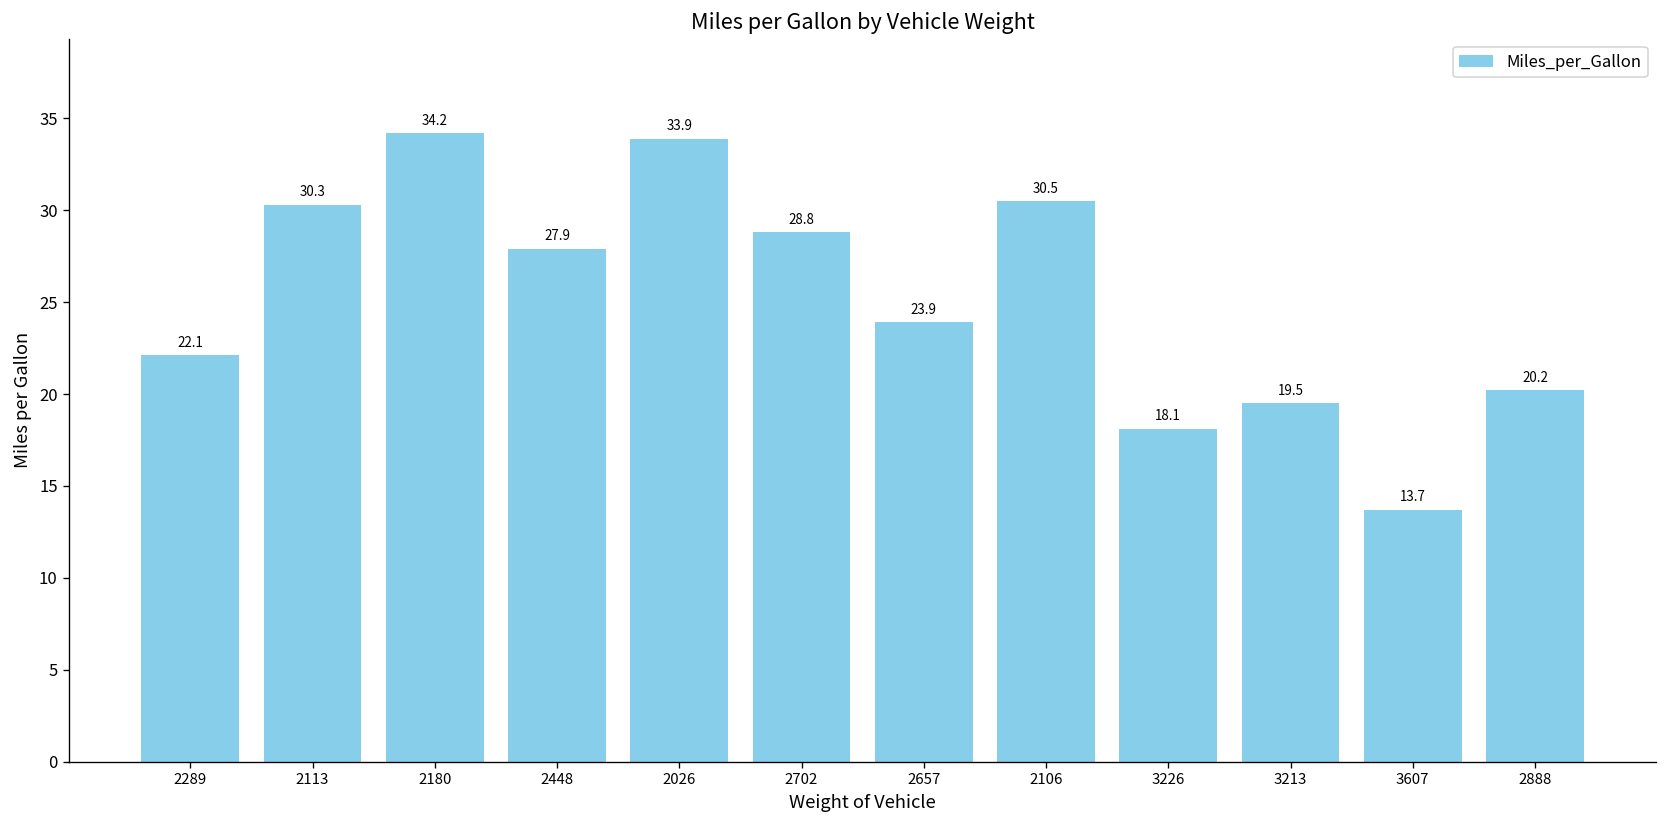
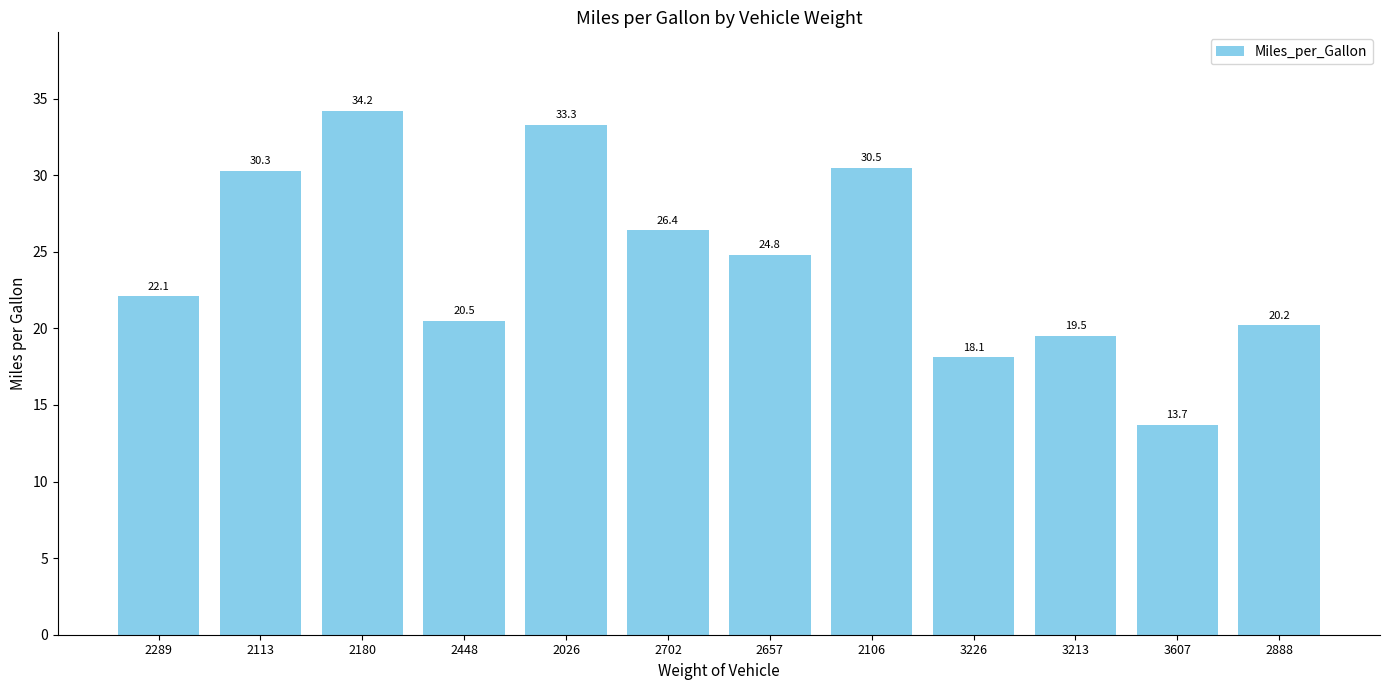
2448: 27.9 -> 20.5
2026: 33.9 -> 33.3
2702: 28.8 -> 26.4
2657: 23.9 -> 24.8
